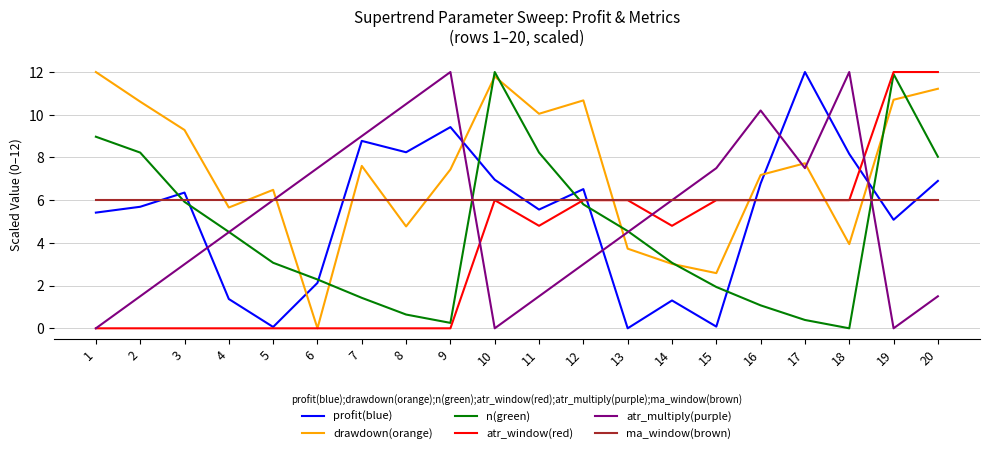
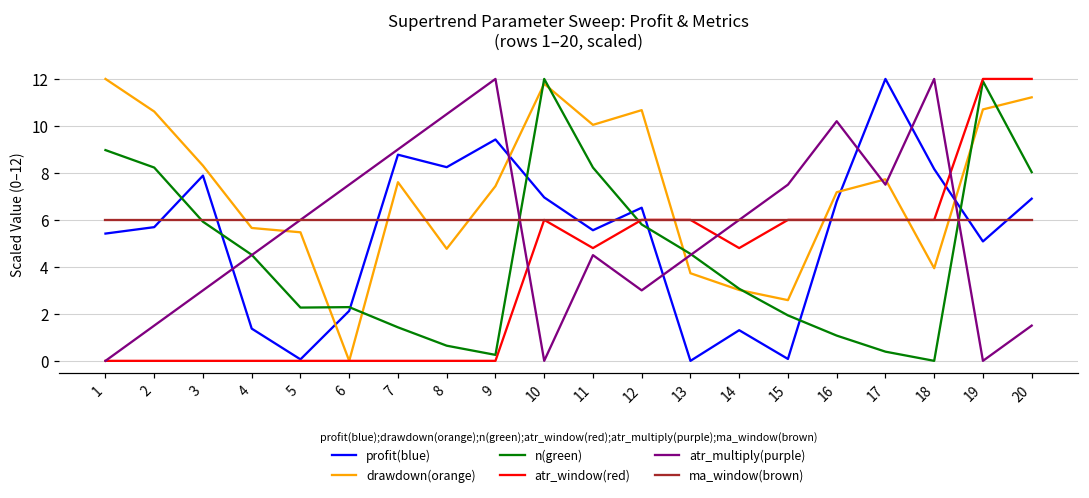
profit(blue), 3: 6.4 -> 7.9
drawdown(orange), 3: 9.3 -> 8.3
drawdown(orange), 5: 6.5 -> 5.5
n(green), 5: 3.1 -> 2.3
atr_multiply(purple), 11: 1.5 -> 4.5
